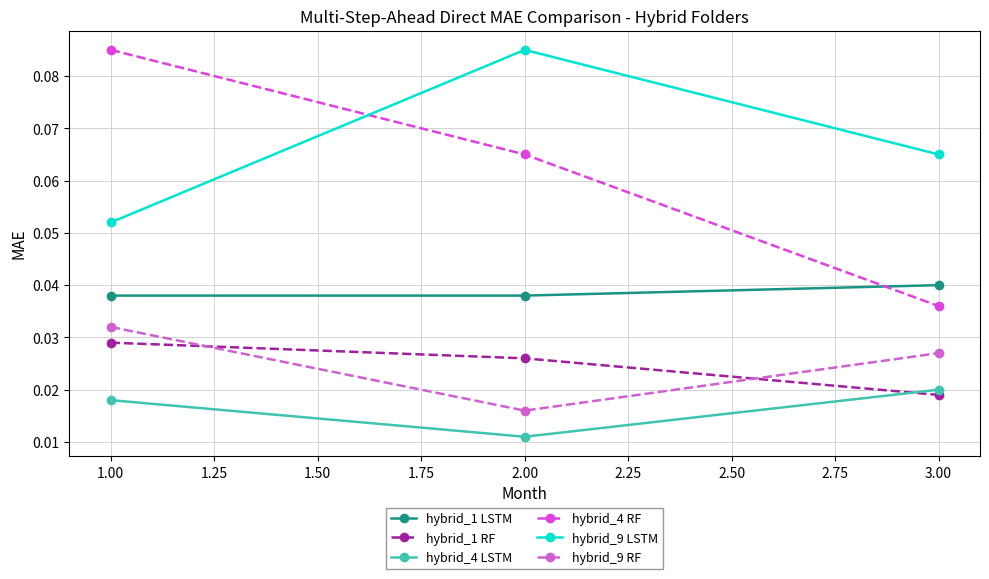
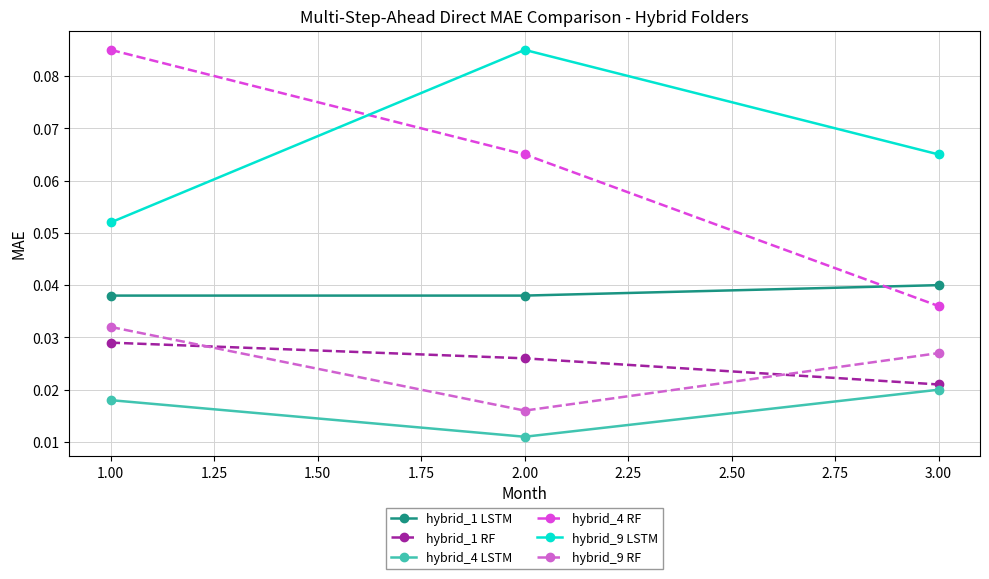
hybrid_1 RF, 3.00: 0.019 -> 0.021
